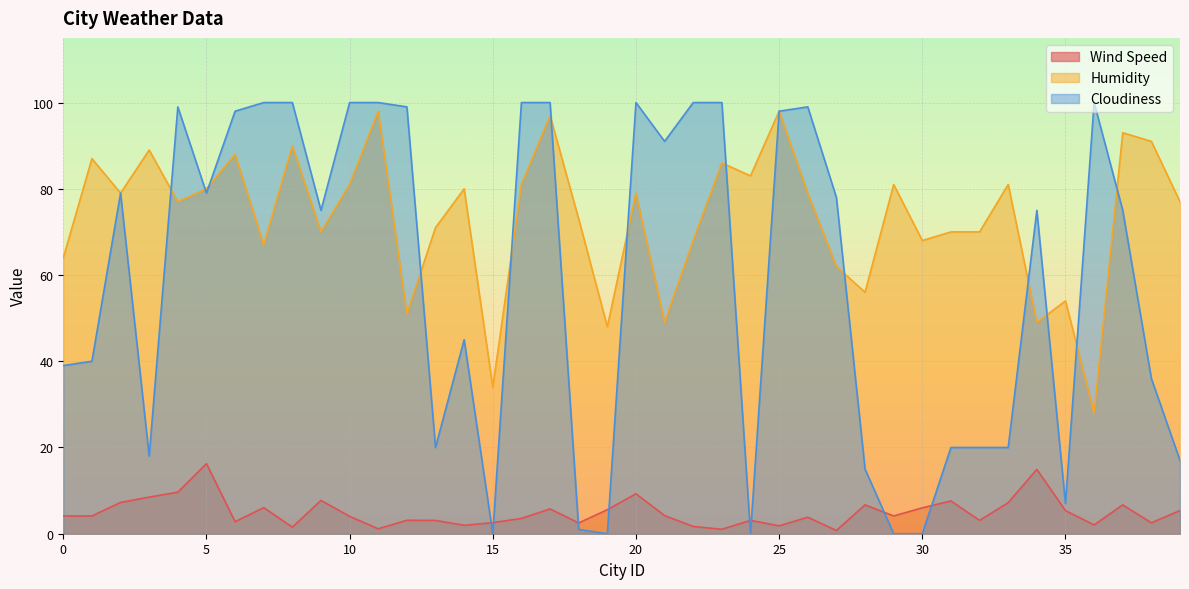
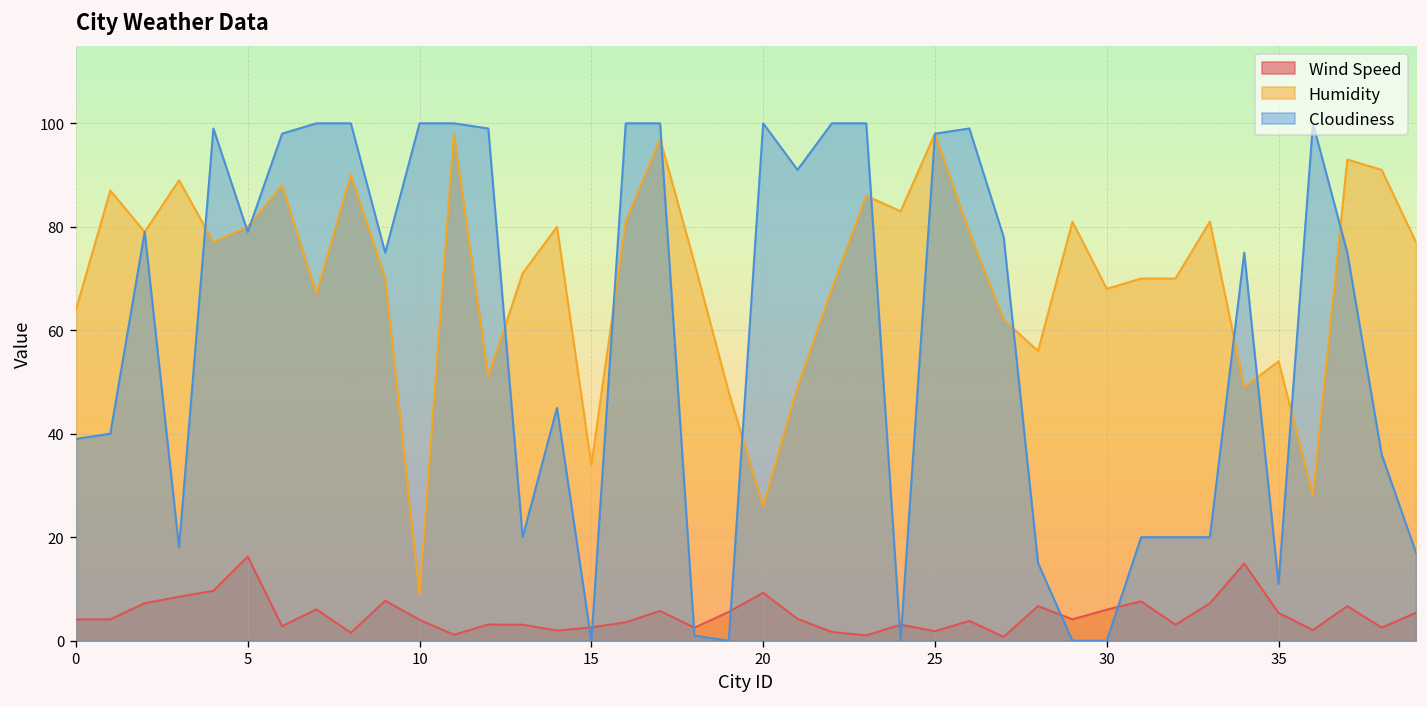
Humidity, 10: 81 -> 9
Humidity, 20: 79 -> 26
Cloudiness, 35: 7 -> 11
